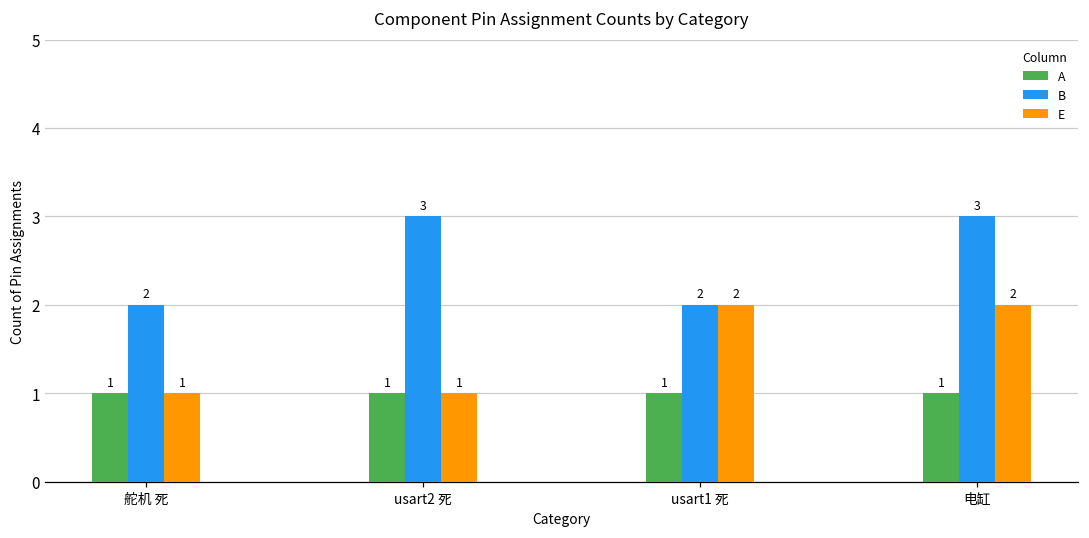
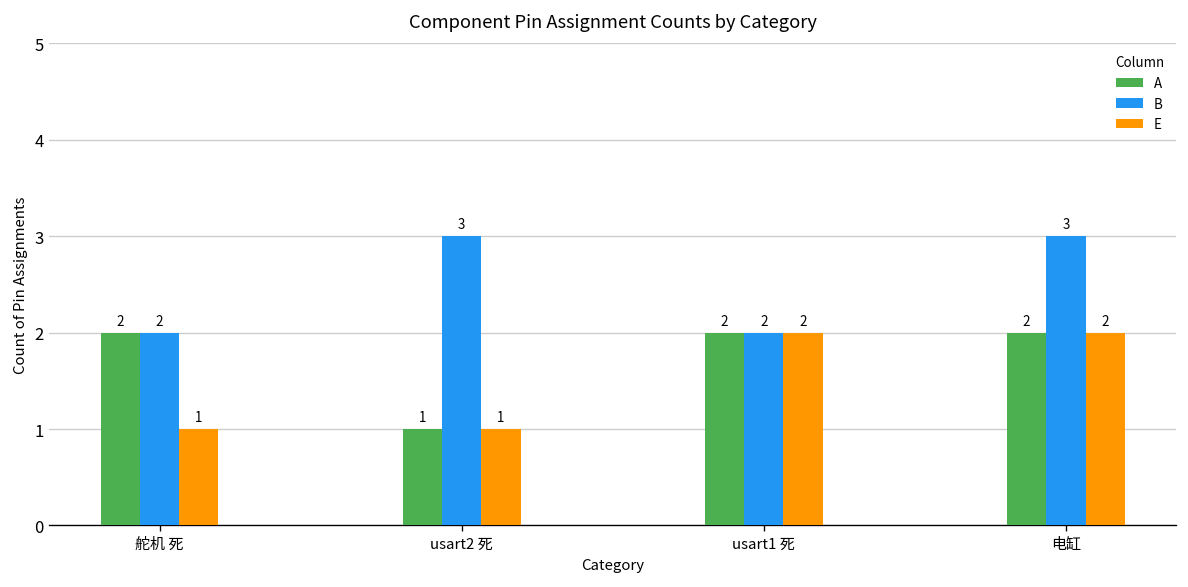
A, 舵机 死: 1 -> 2
A, usart1 死: 1 -> 2
A, 电缸: 1 -> 2
